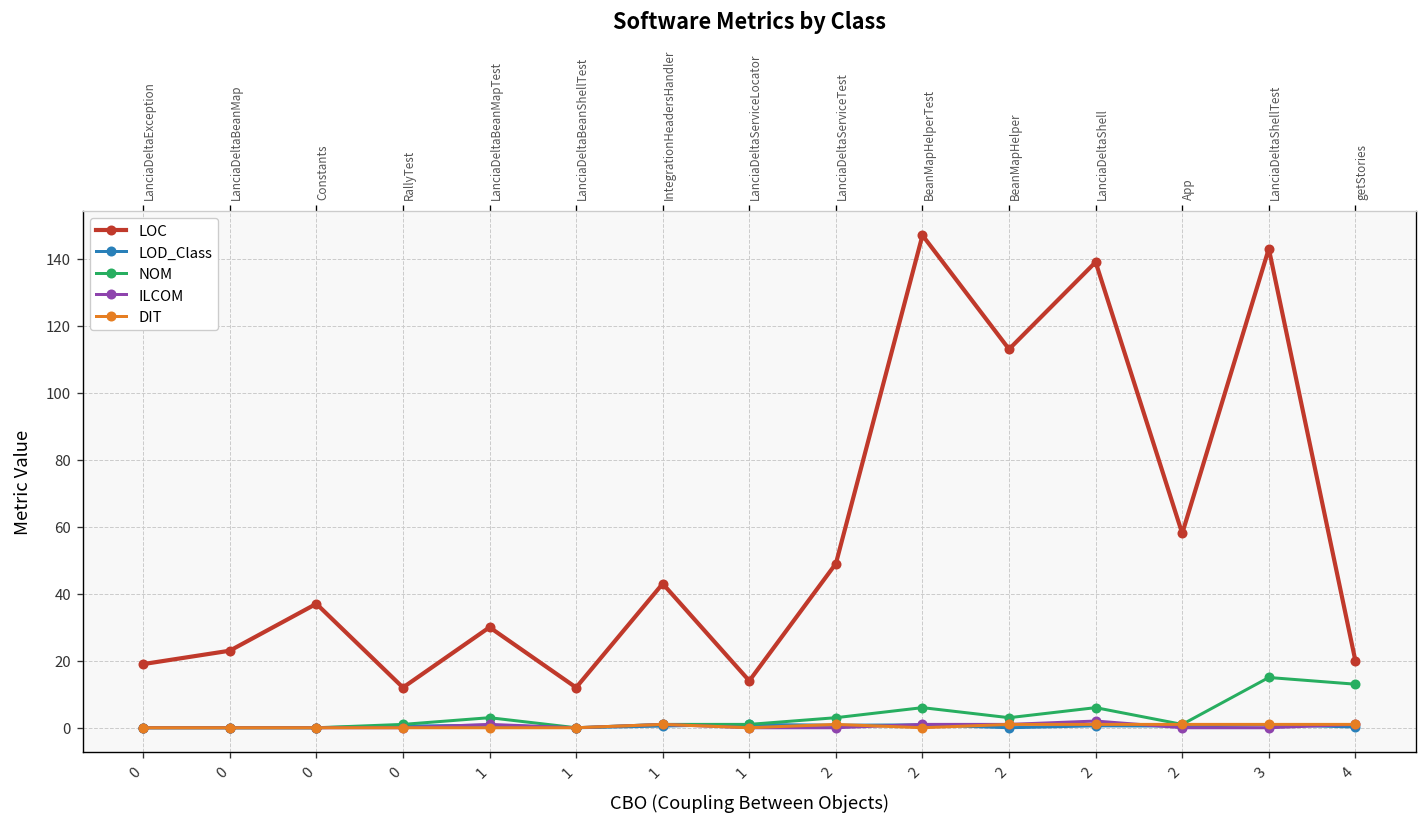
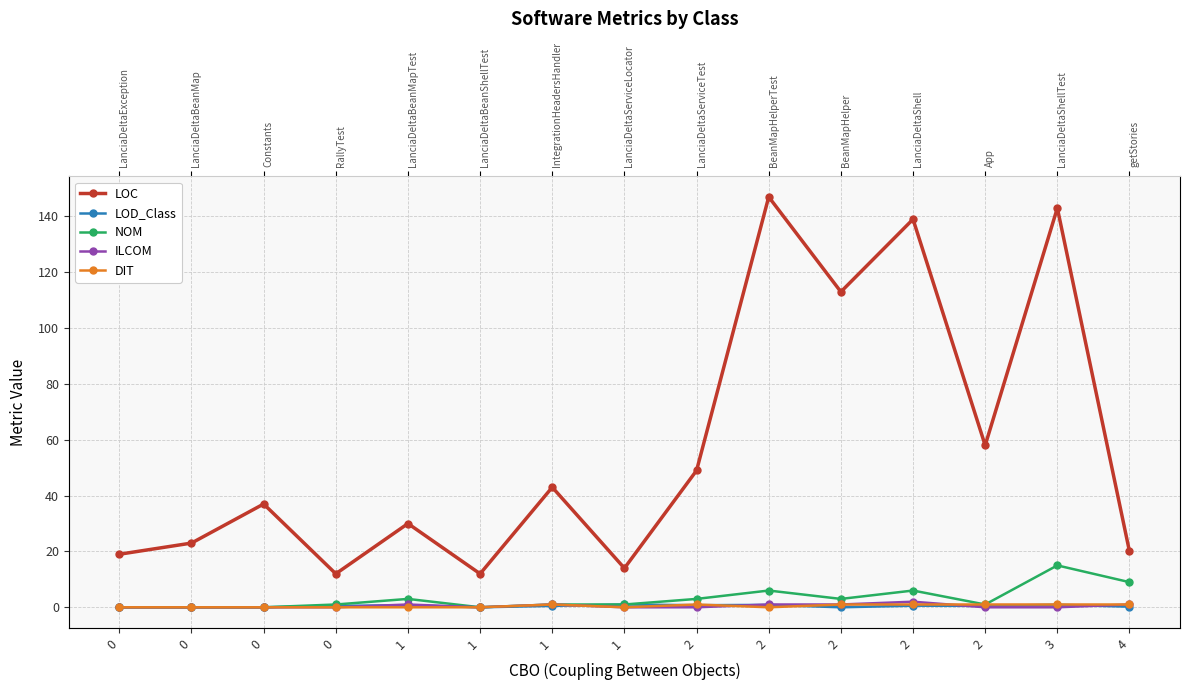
NOM, 4: 13 -> 9
